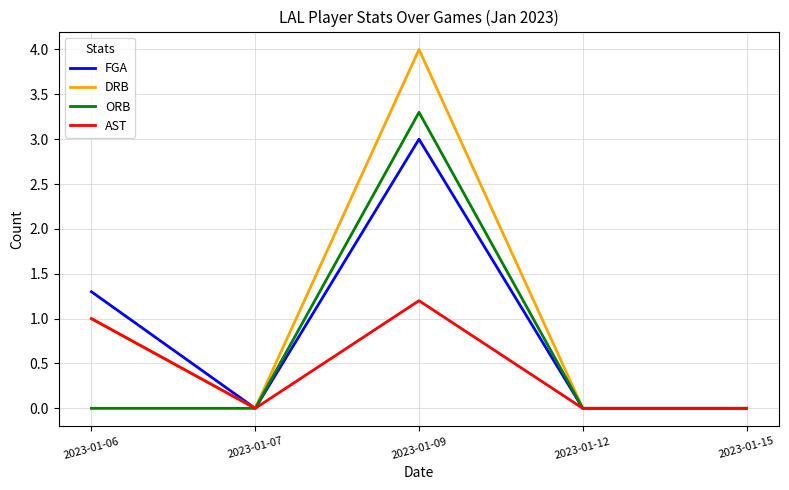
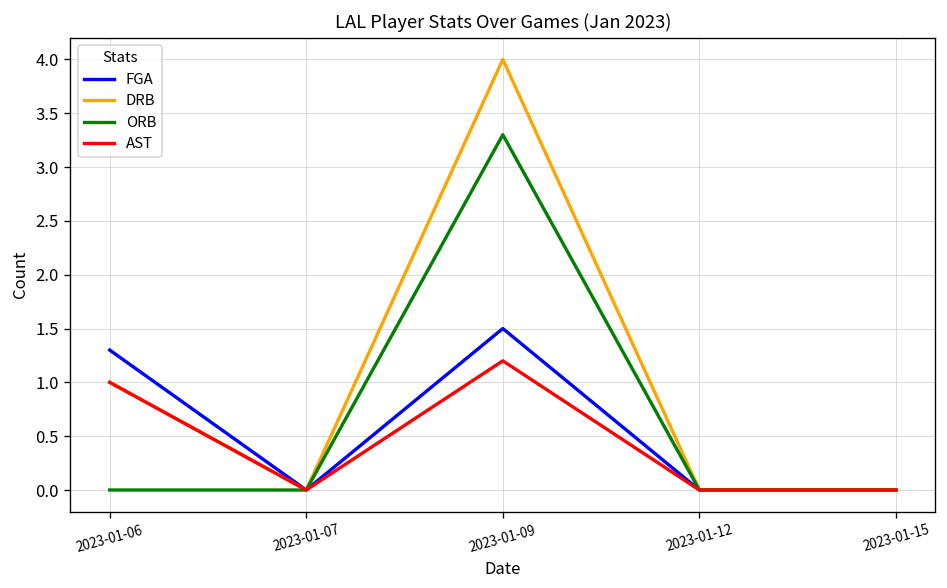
FGA, 2023-01-09: 3.0 -> 1.5
